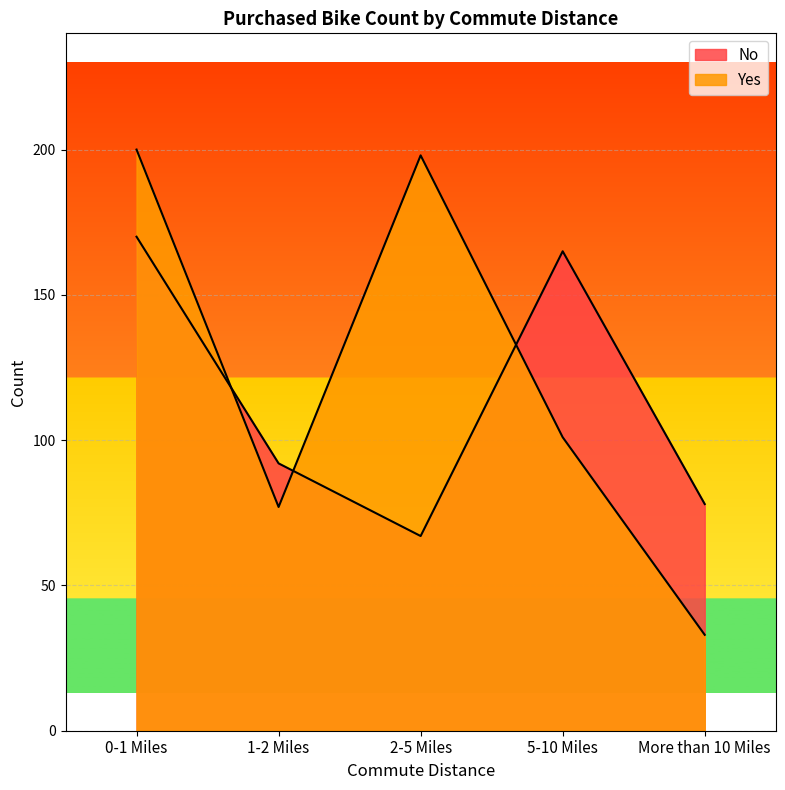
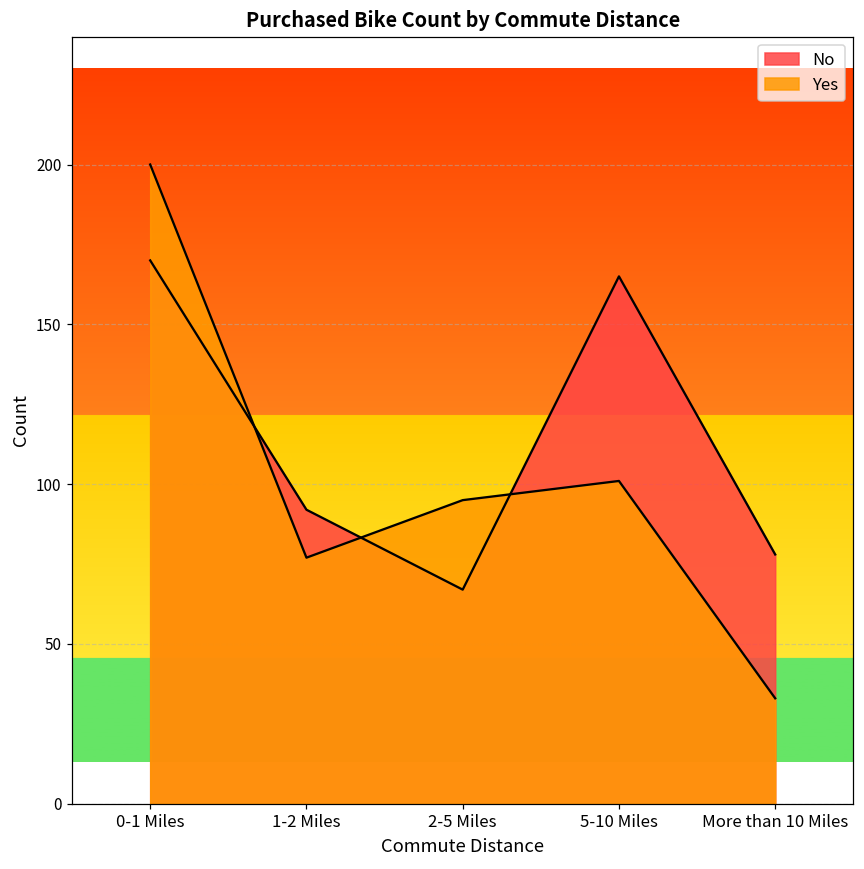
Yes, 2-5 Miles: 198 -> 95
